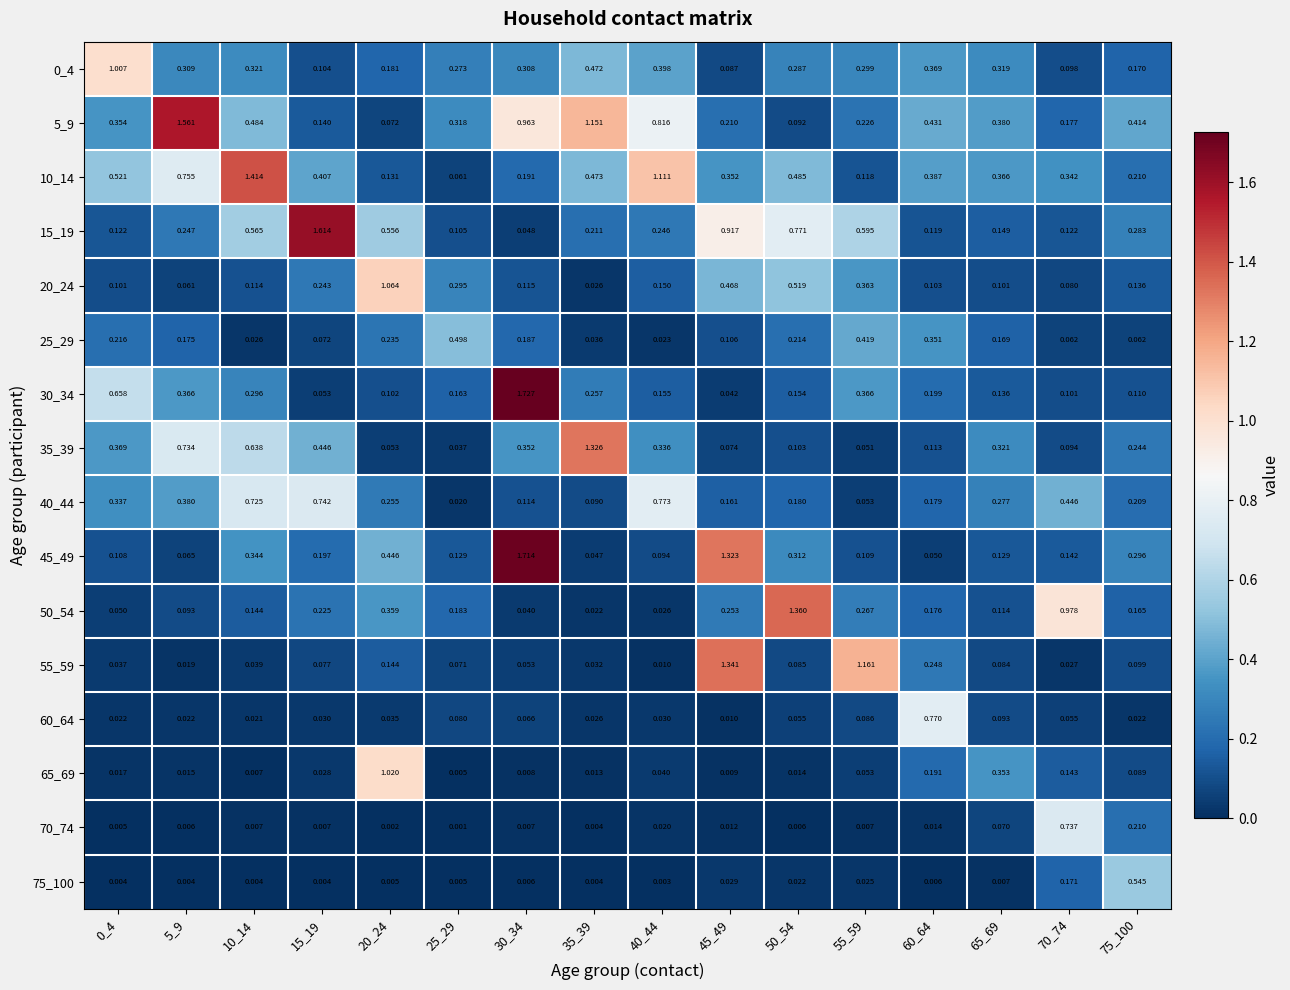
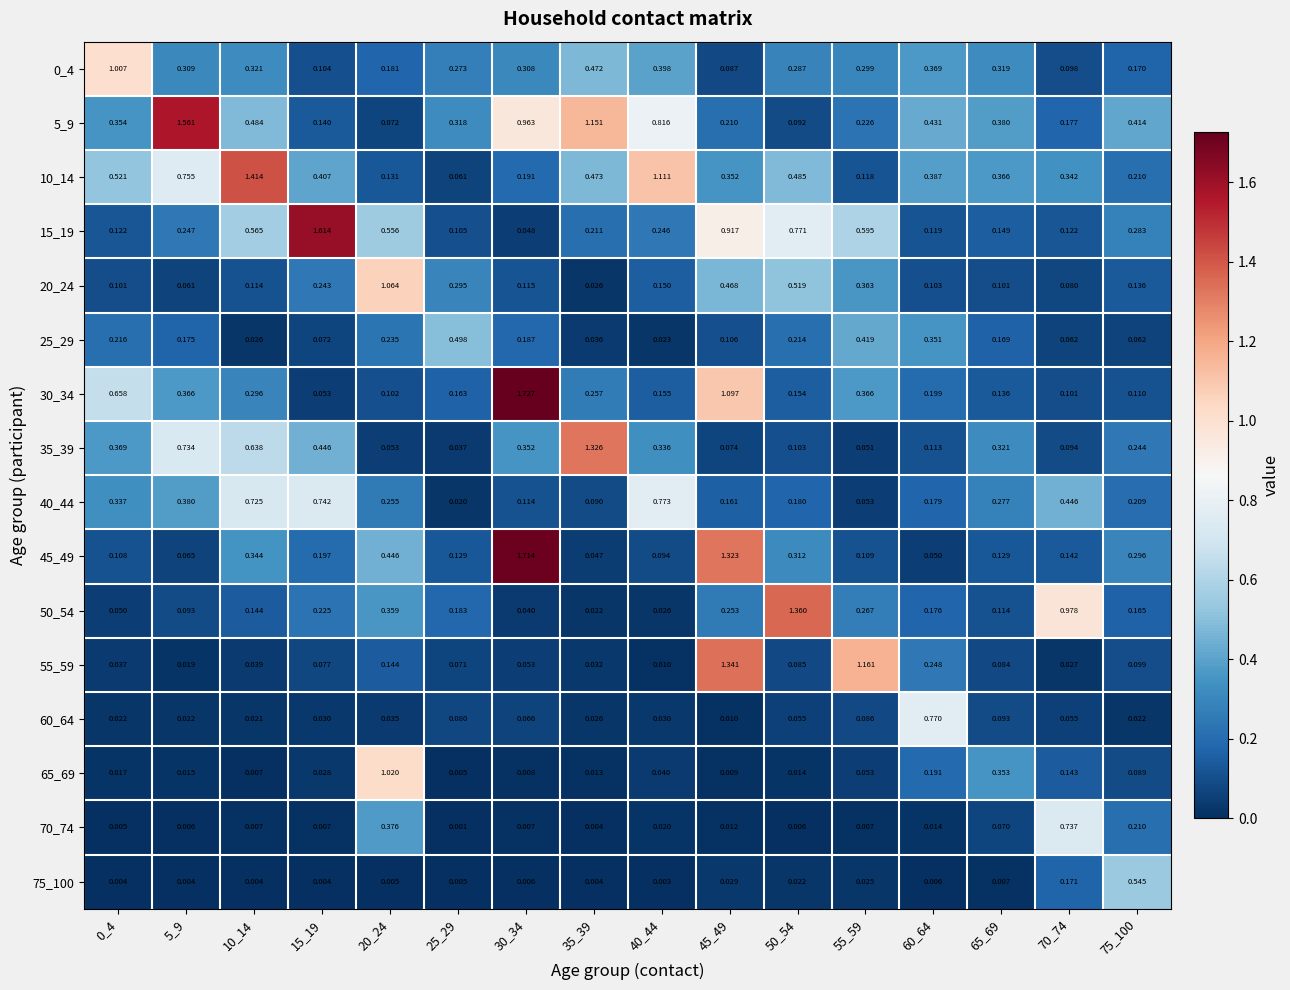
30_34, 45_49: 0.042 -> 1.097
70_74, 20_24: 0.002 -> 0.376
